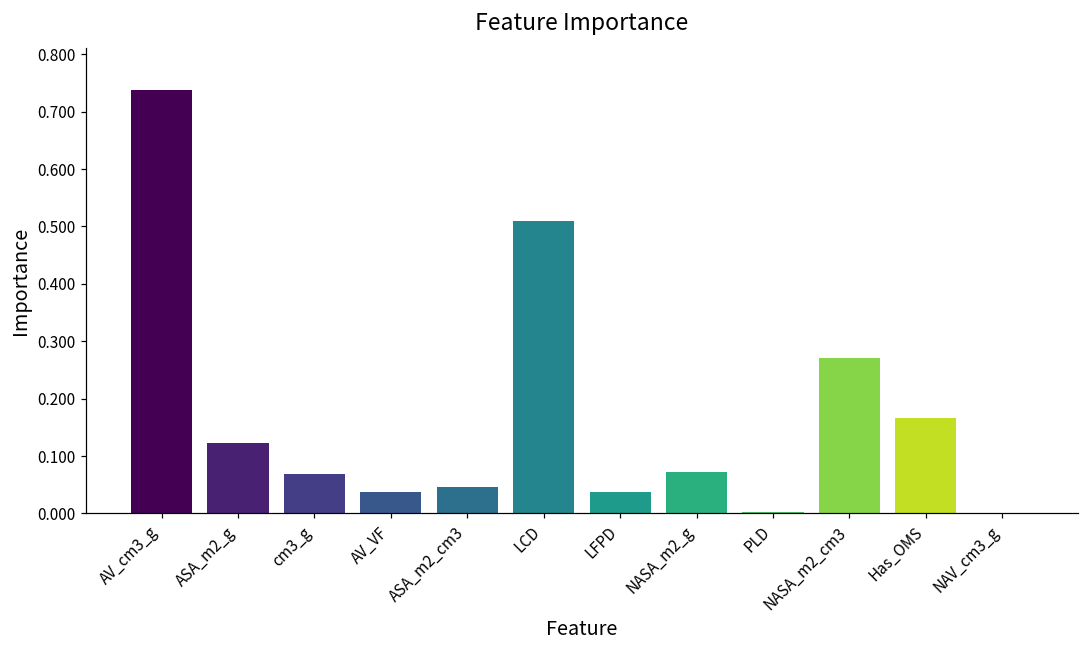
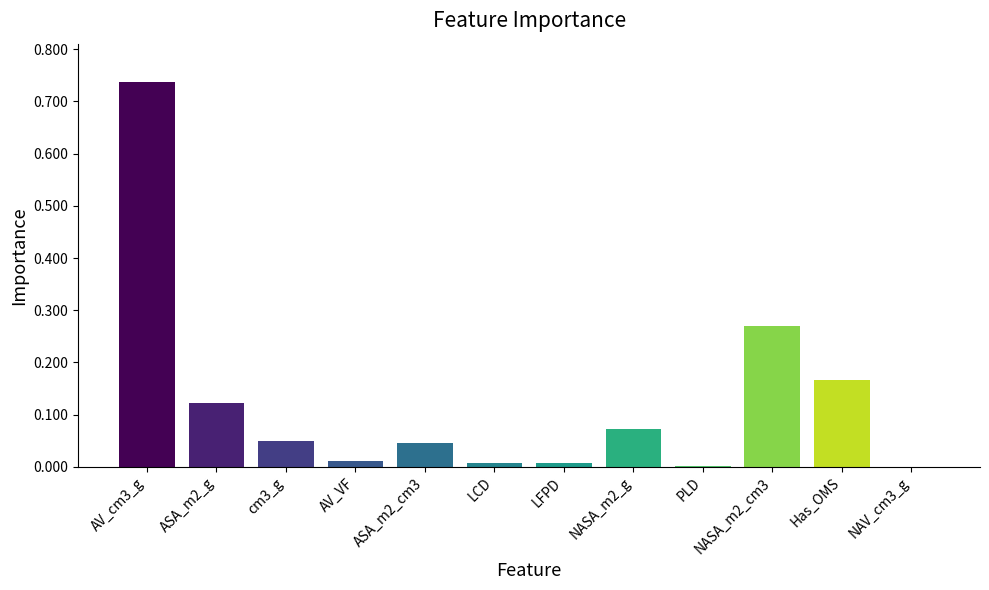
cm3_g: 0.07 -> 0.05
AV_VF: 0.04 -> 0.01
LCD: 0.51 -> 0.01
LFPD: 0.04 -> 0.01
